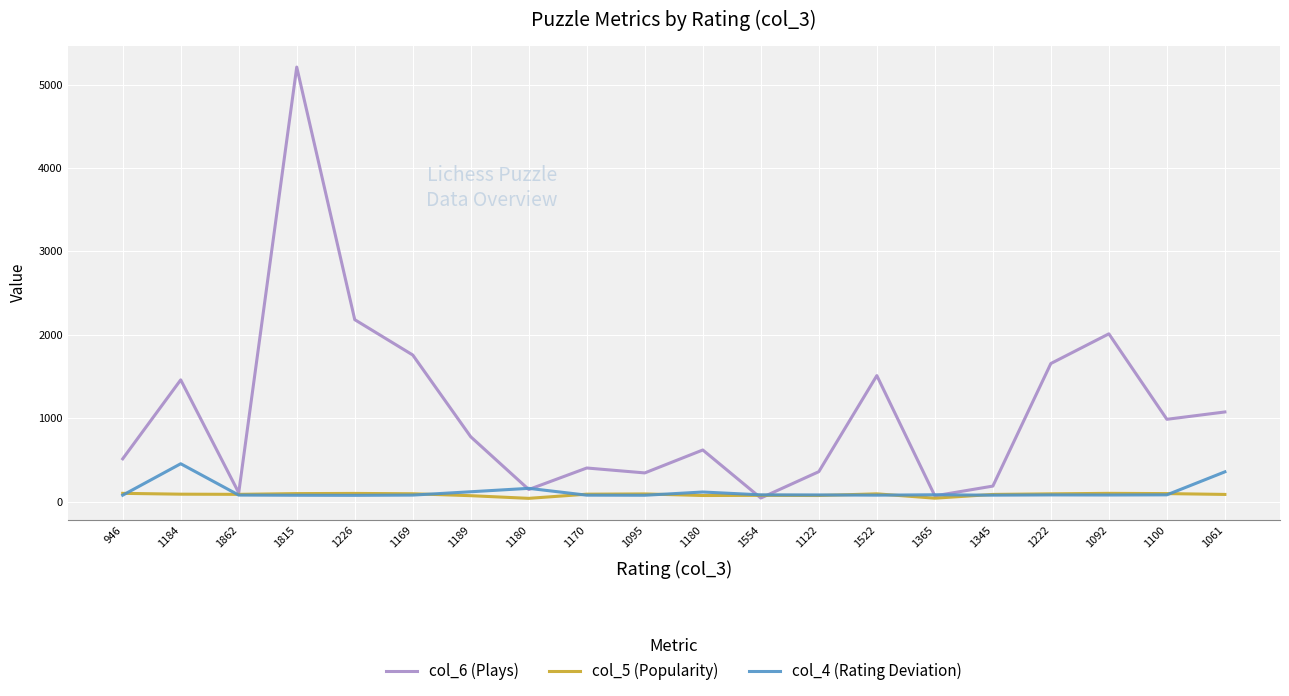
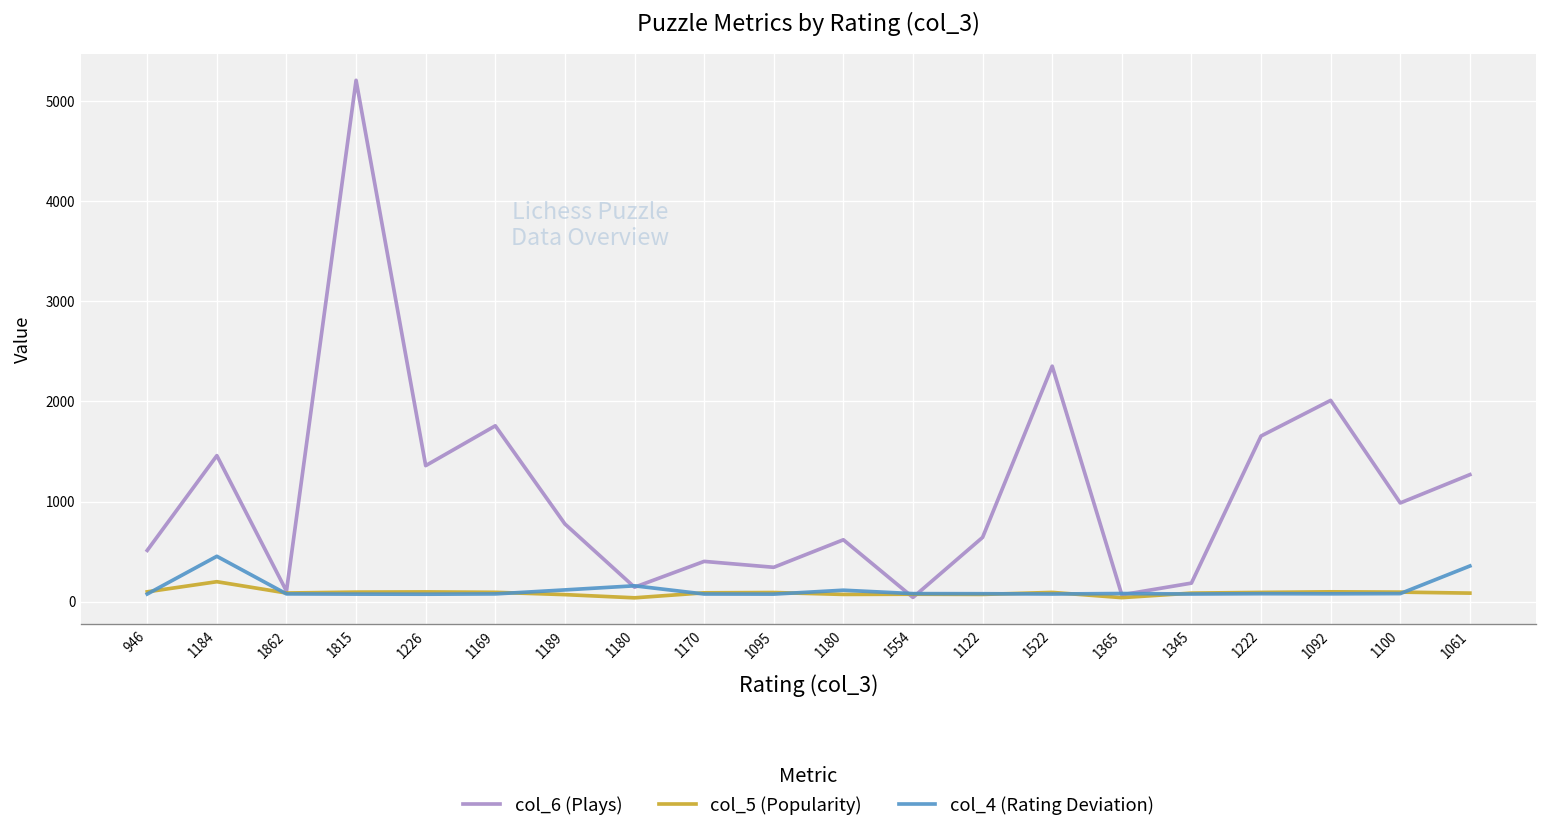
col_5 (Popularity), 1184: 100 -> 200
col_6 (Plays), 1226: 2200 -> 1400
col_6 (Plays), 1122: 400 -> 600
col_6 (Plays), 1522: 1500 -> 2400
col_6 (Plays), 1061: 1100 -> 1300
